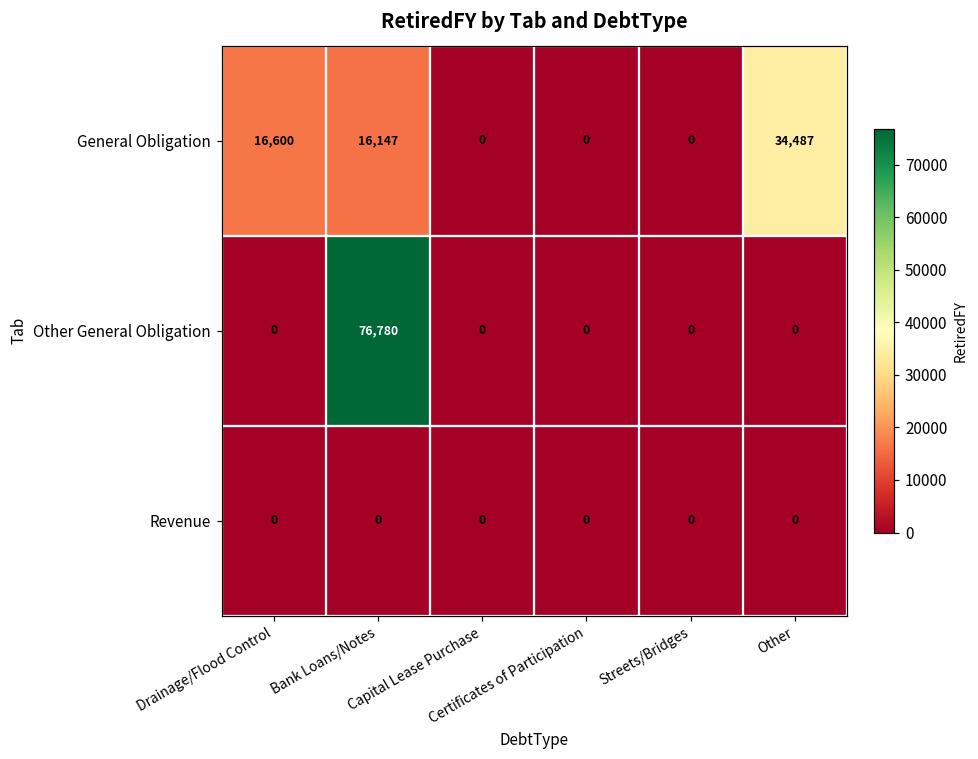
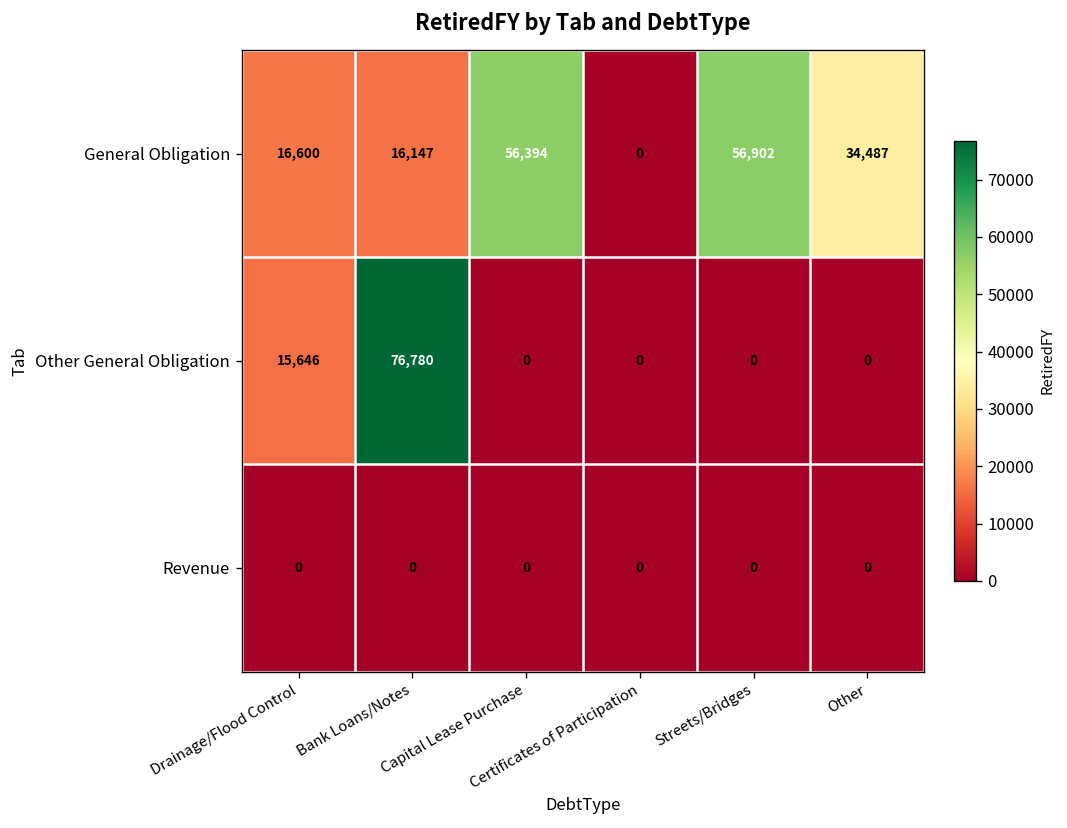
General Obligation, Capital Lease Purchase: 0 -> 56,394
General Obligation, Streets/Bridges: 0 -> 56,902
Other General Obligation, Drainage/Flood Control: 0 -> 15,646
